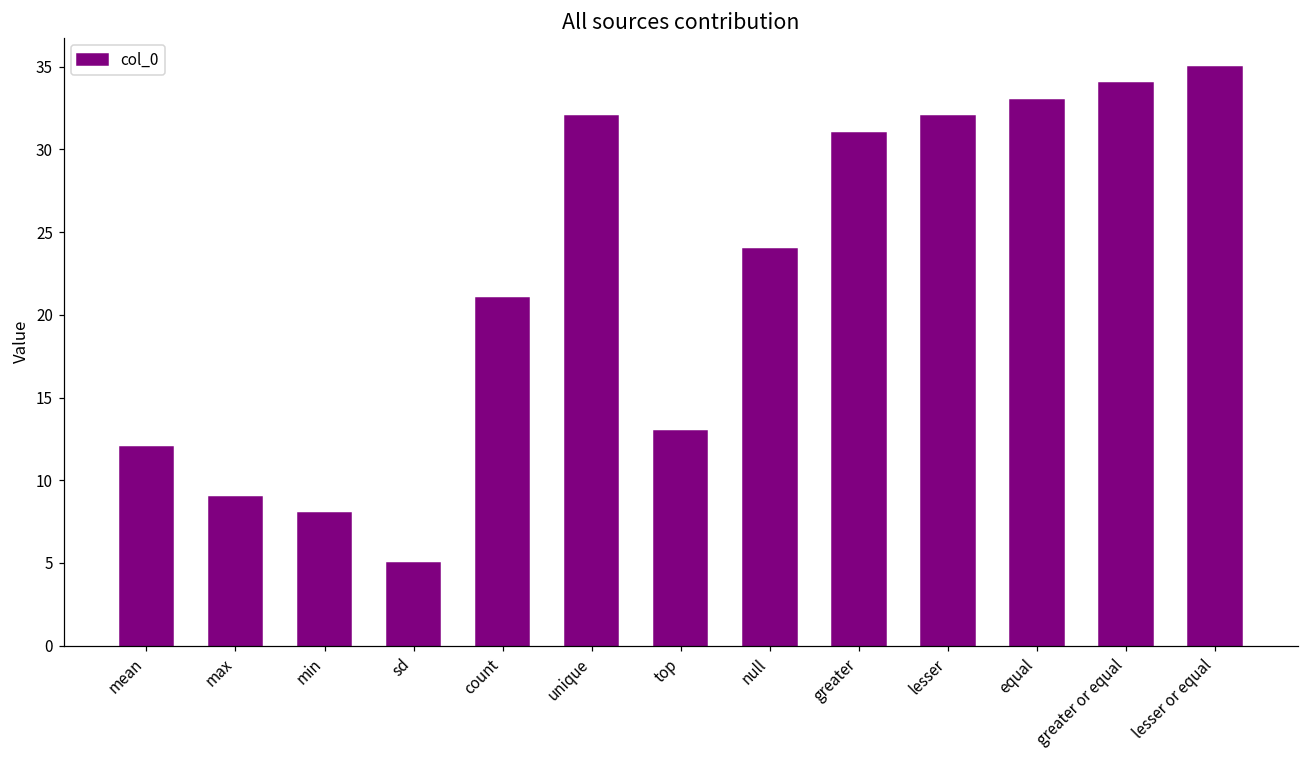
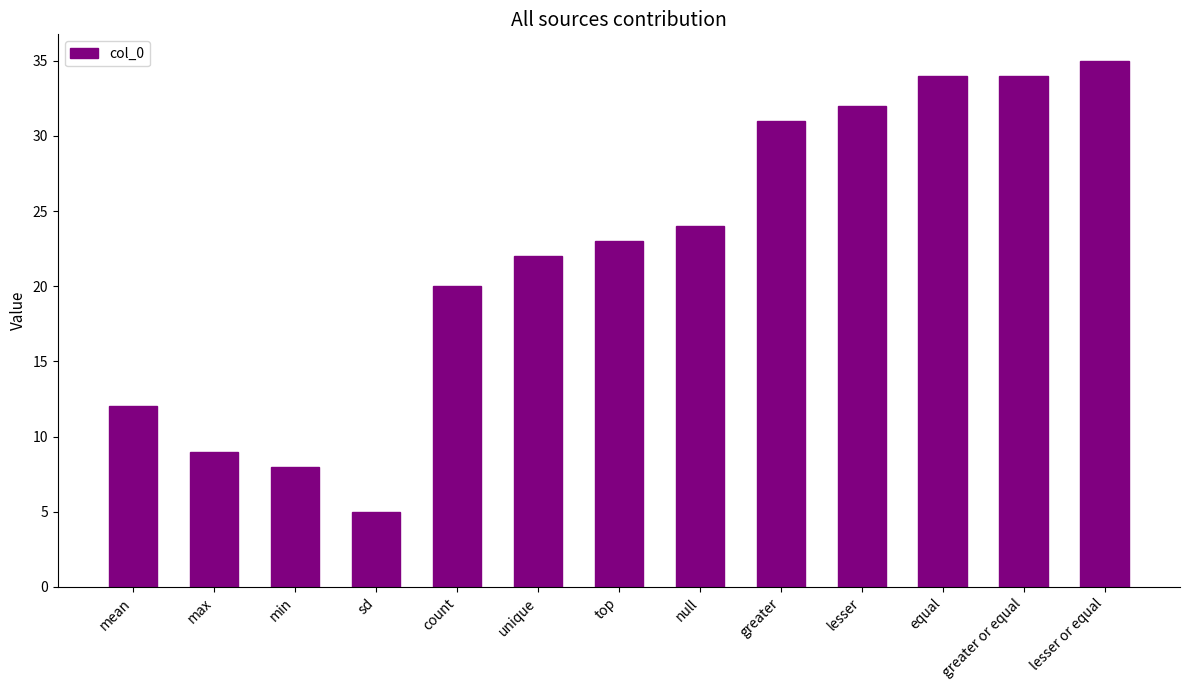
count: 21 -> 20
unique: 32 -> 22
top: 13 -> 23
equal: 33 -> 34
